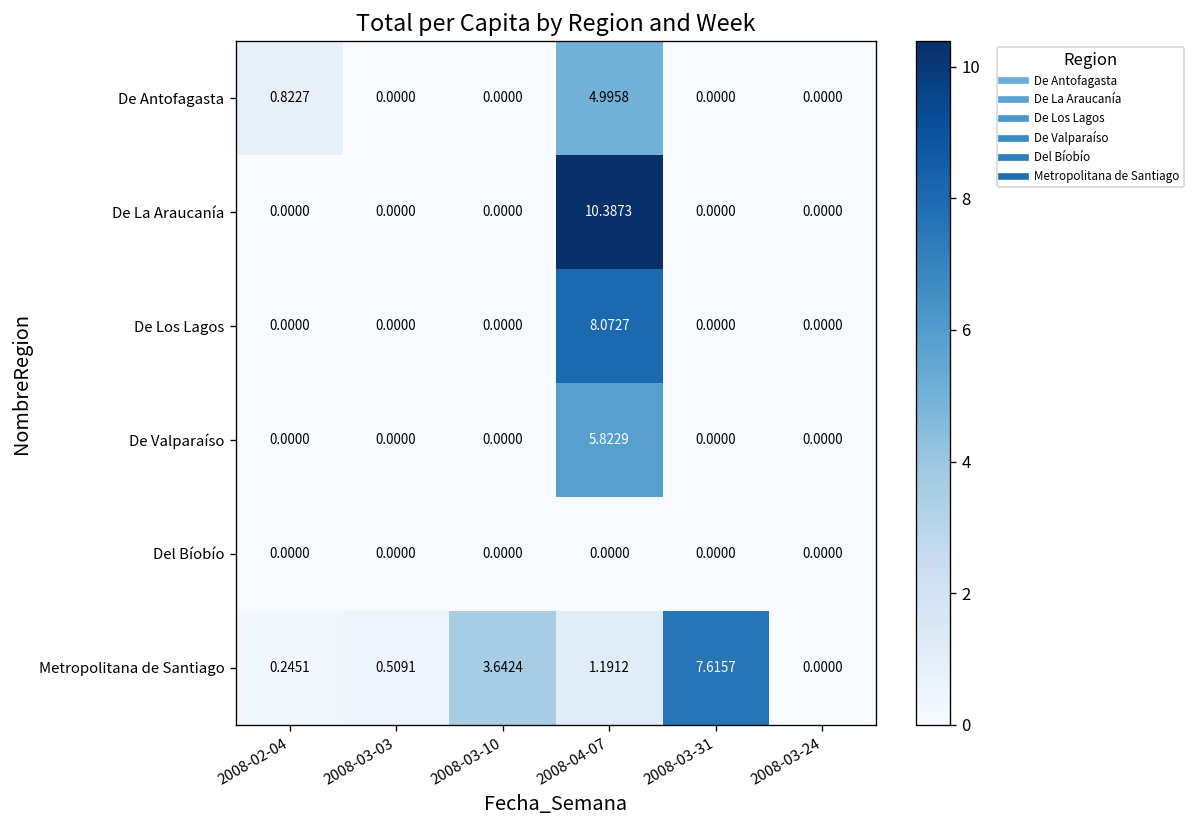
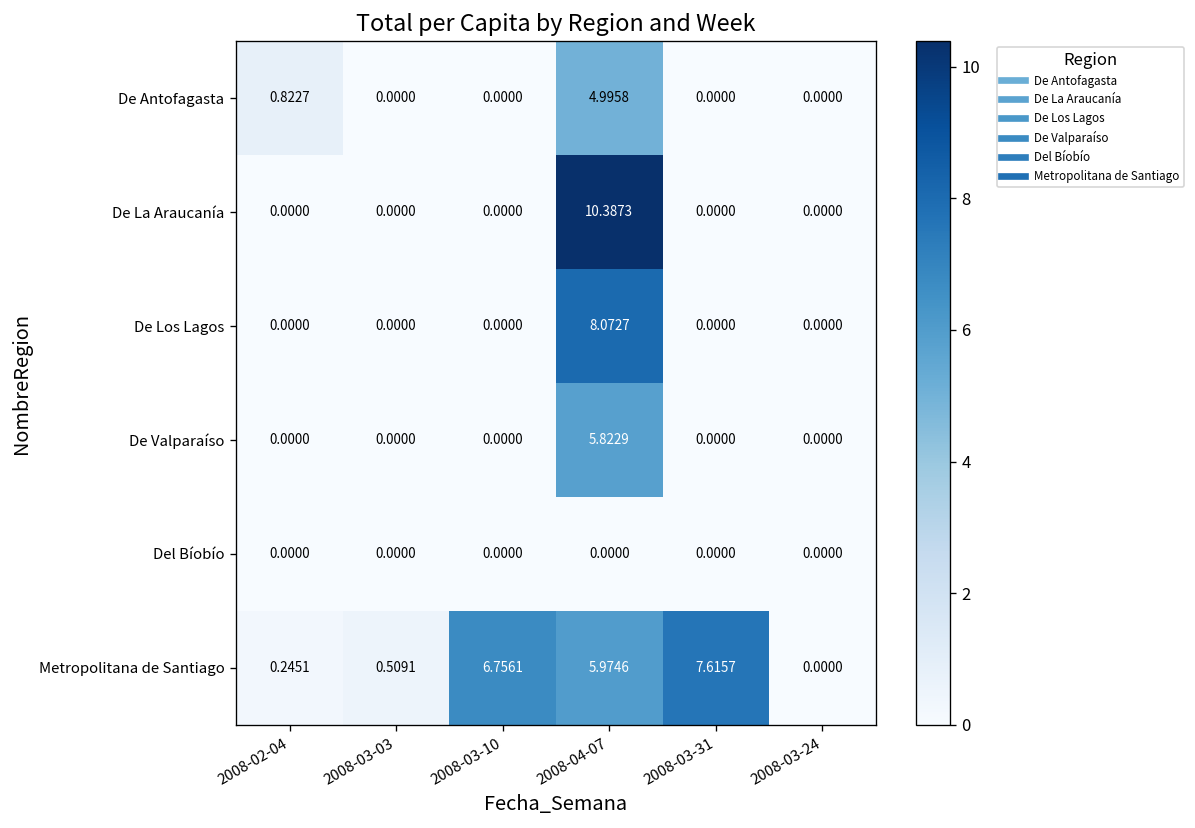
Metropolitana de Santiago, 2008-03-10: 3.6424 -> 6.7561
Metropolitana de Santiago, 2008-04-07: 1.1912 -> 5.9746
